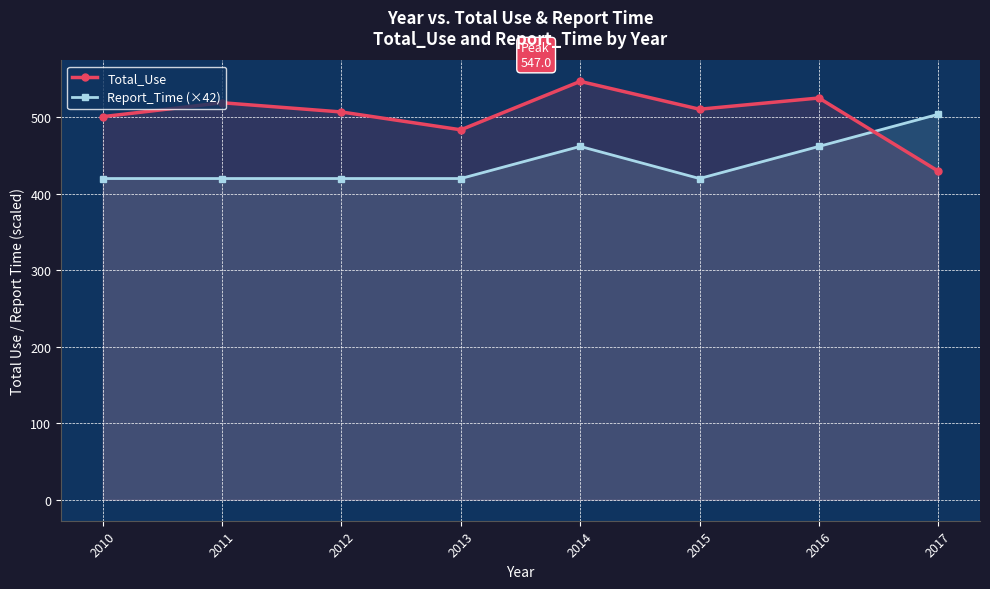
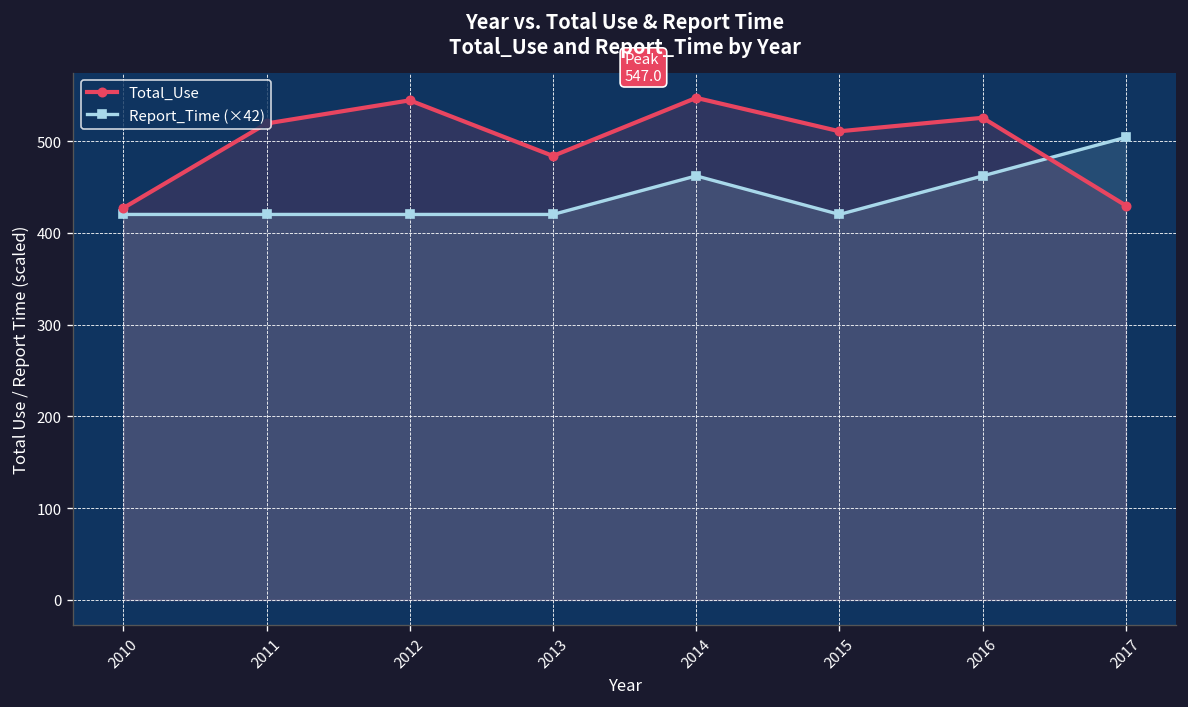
Total_Use, 2010: 500 -> 430
Total_Use, 2012: 510 -> 540
